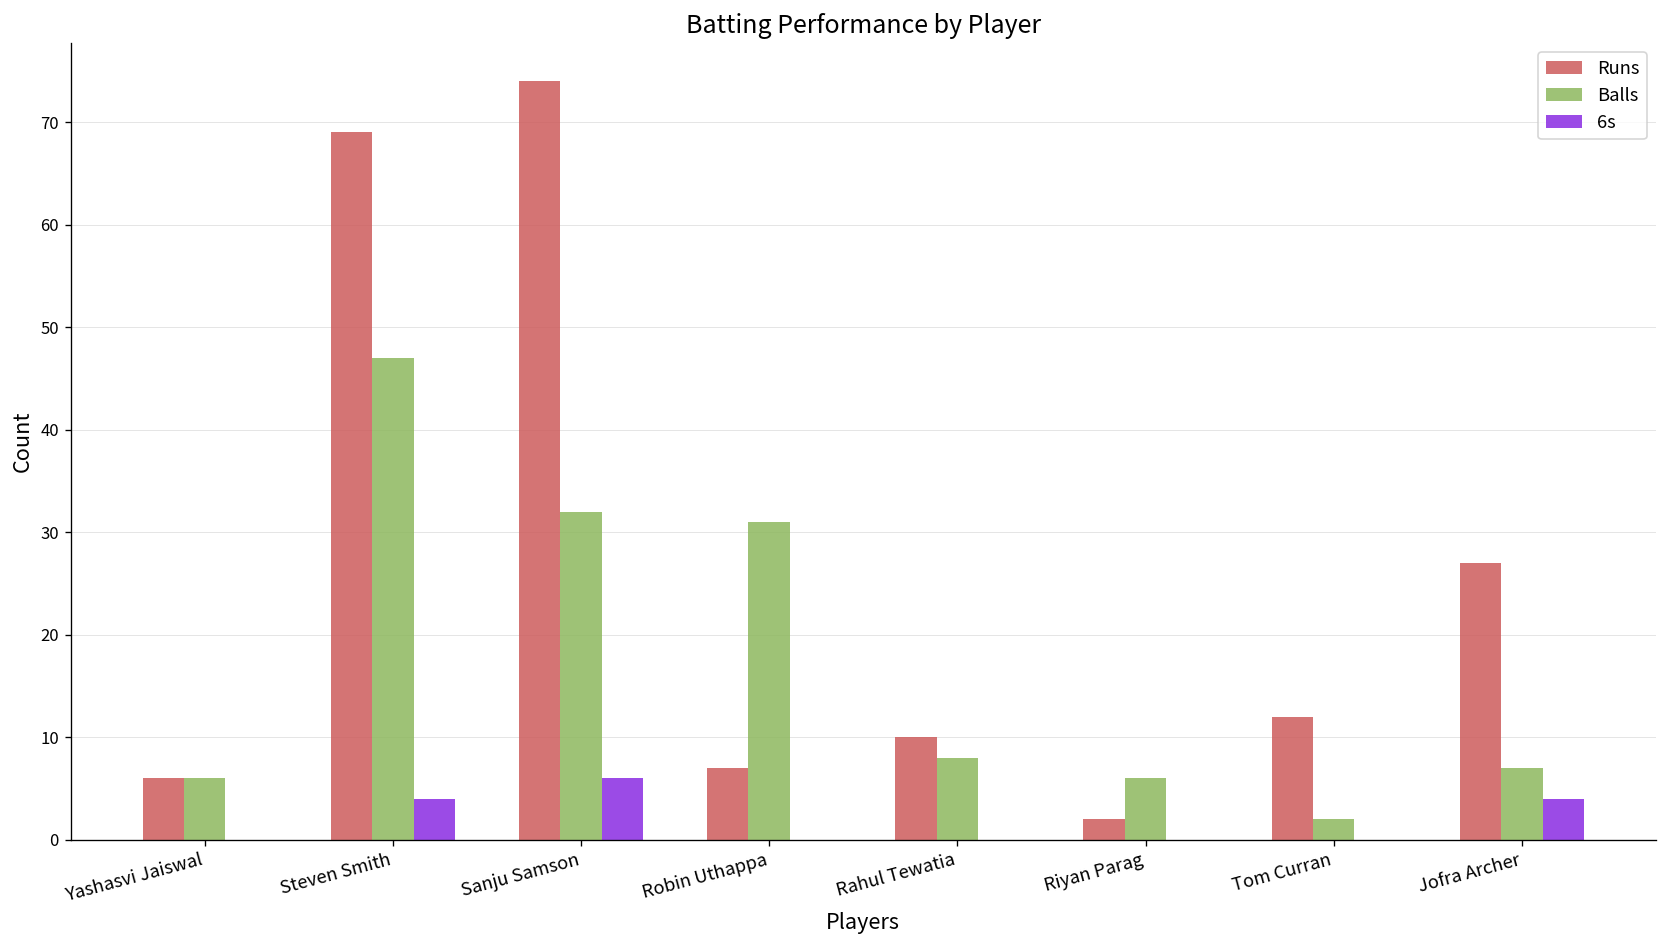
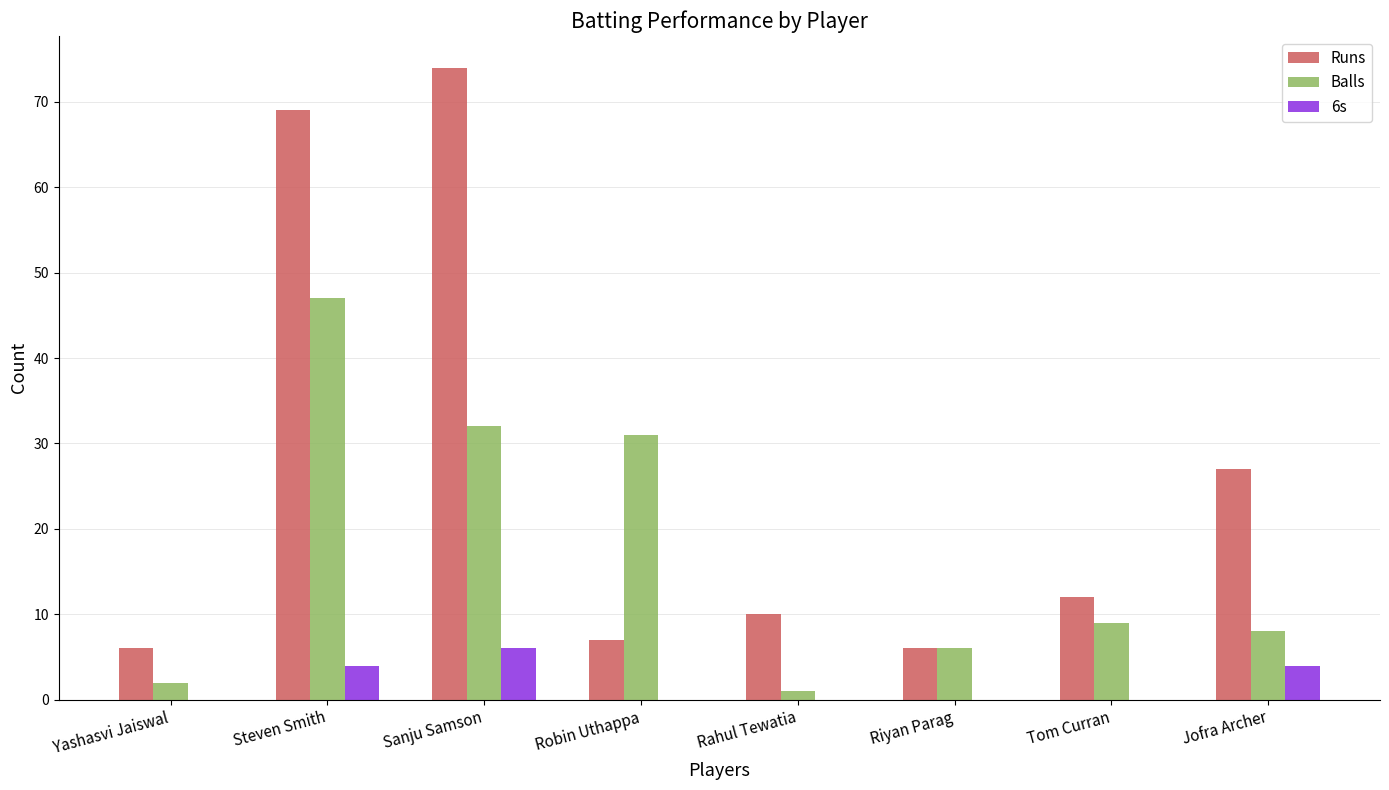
Balls, Yashasvi Jaiswal: 6 -> 2
Balls, Rahul Tewatia: 8 -> 1
Runs, Riyan Parag: 2 -> 6
Balls, Tom Curran: 2 -> 9
Balls, Jofra Archer: 7 -> 8
